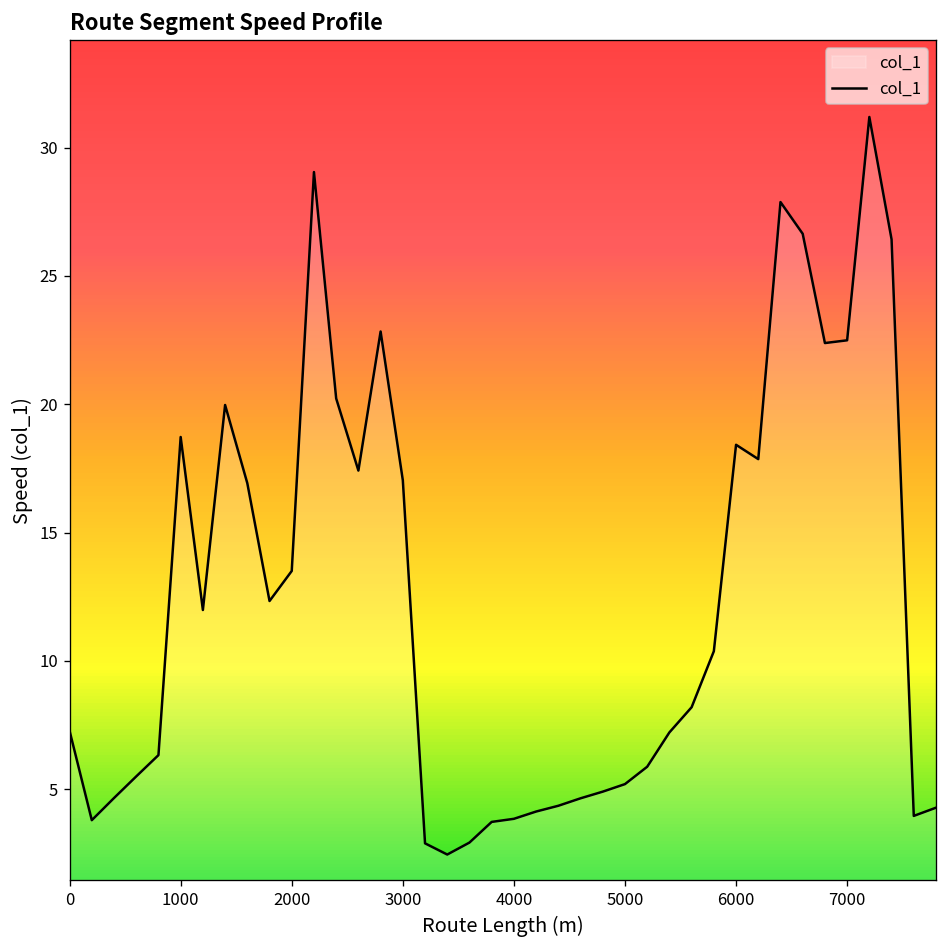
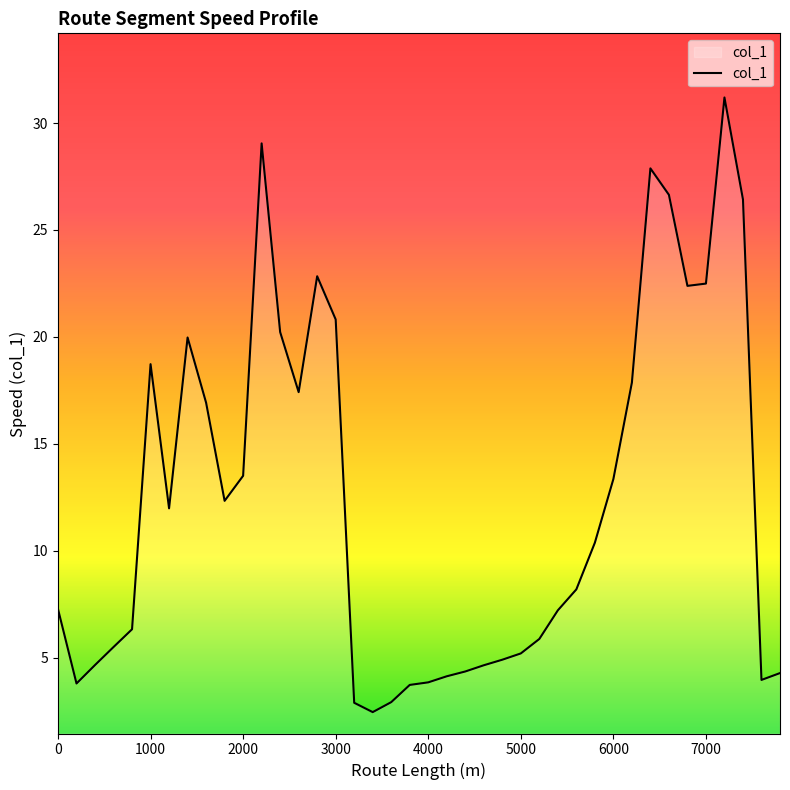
3000: 17.0 -> 20.8
6000: 18.4 -> 13.4
